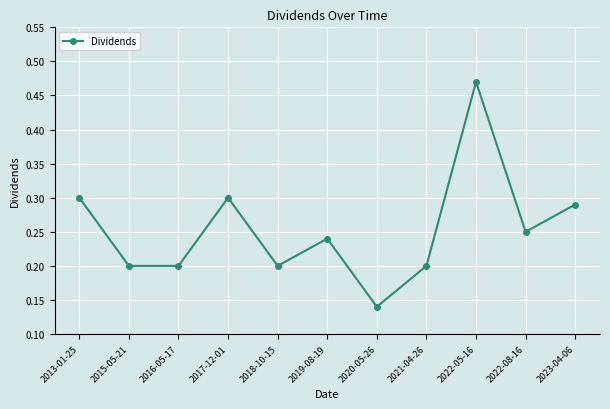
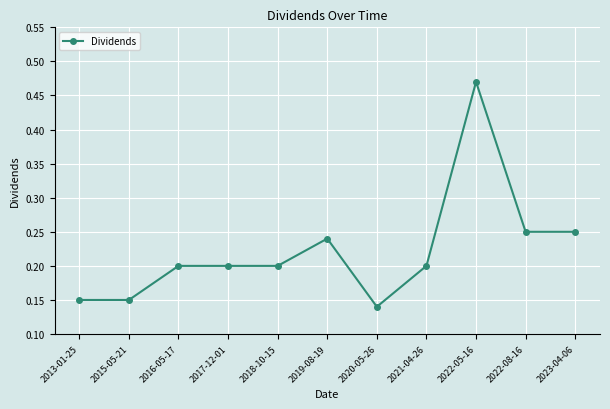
2013-01-25: 0.30 -> 0.15
2015-05-21: 0.20 -> 0.15
2017-12-01: 0.3 -> 0.2
2023-04-06: 0.29 -> 0.25
